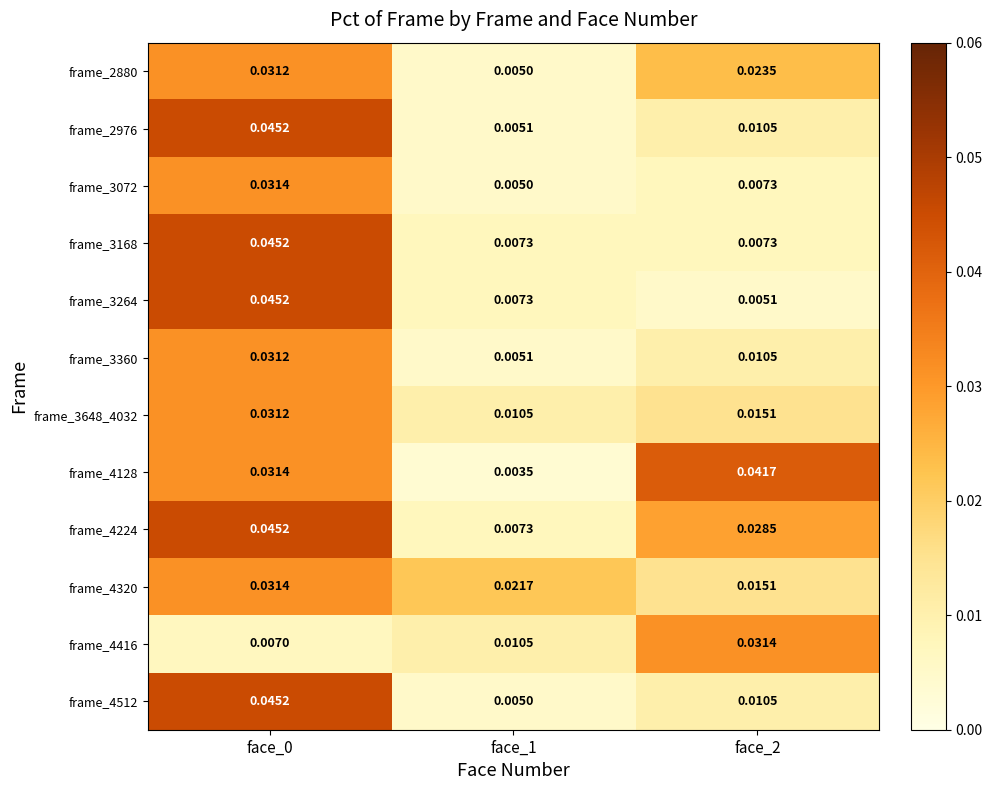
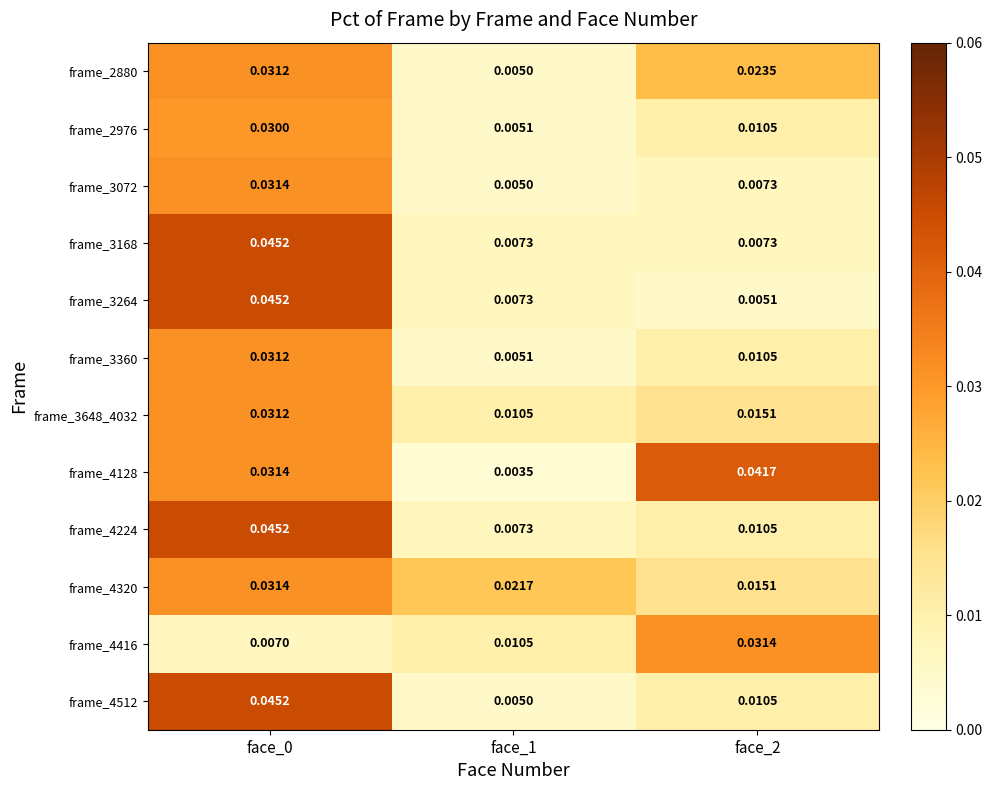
frame_2976, face_0: 0.0452 -> 0.0300
frame_4224, face_2: 0.0285 -> 0.0105
